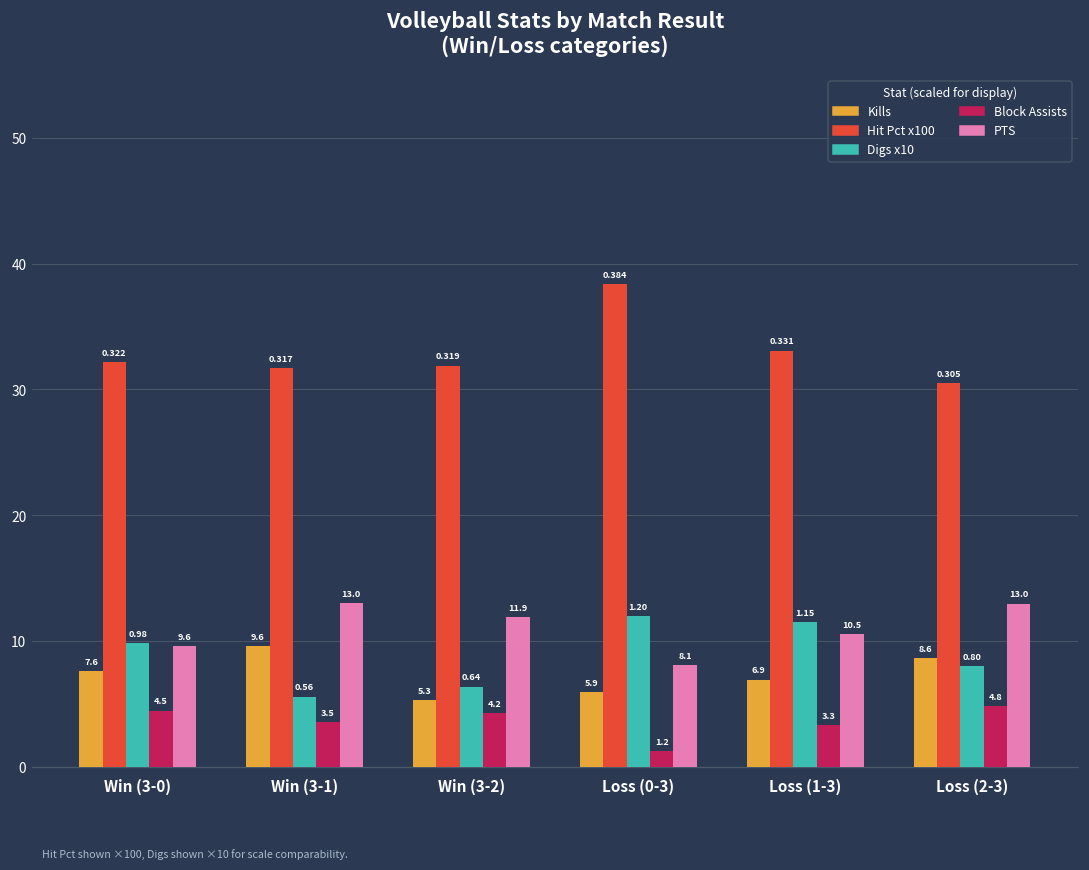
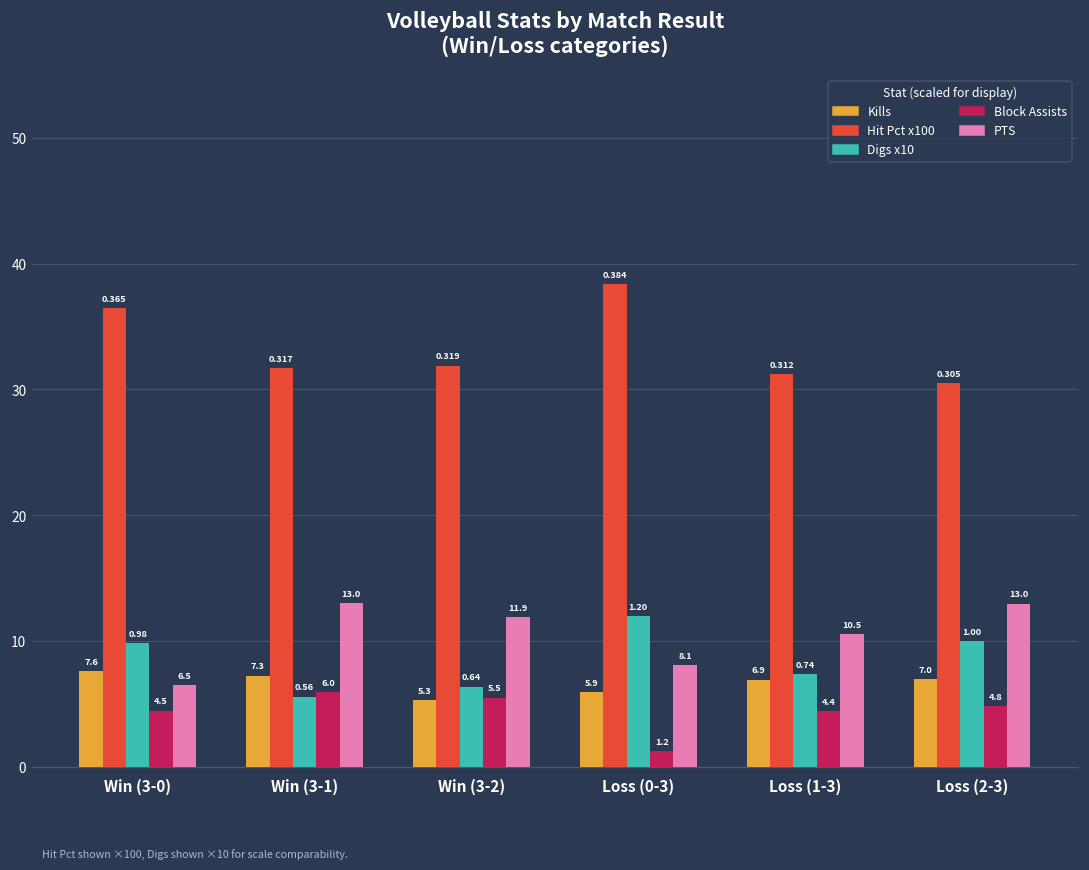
Hit Pct x100, Win (3-0): 0.322 -> 0.365
PTS, Win (3-0): 9.6 -> 6.5
Kills, Win (3-1): 9.6 -> 7.3
Block Assists, Win (3-1): 3.5 -> 6.0
Block Assists, Win (3-2): 4.2 -> 5.5
Hit Pct x100, Loss (1-3): 0.331 -> 0.312
Digs x10, Loss (1-3): 1.15 -> 0.74
Block Assists, Loss (1-3): 3.3 -> 4.4
Kills, Loss (2-3): 8.6 -> 7.0
Digs x10, Loss (2-3): 0.80 -> 1.00
